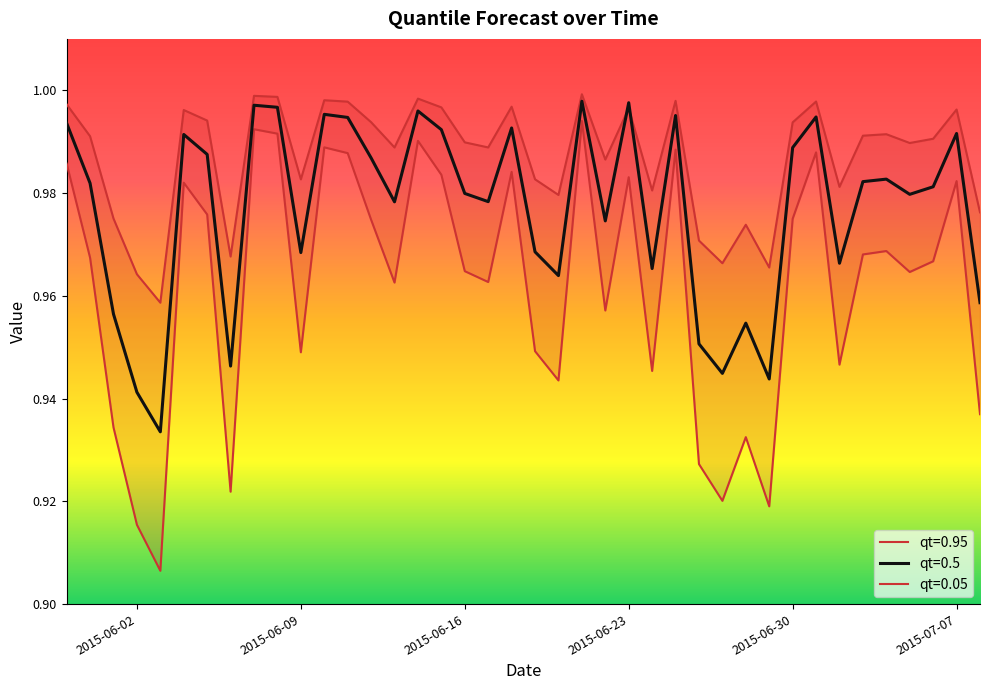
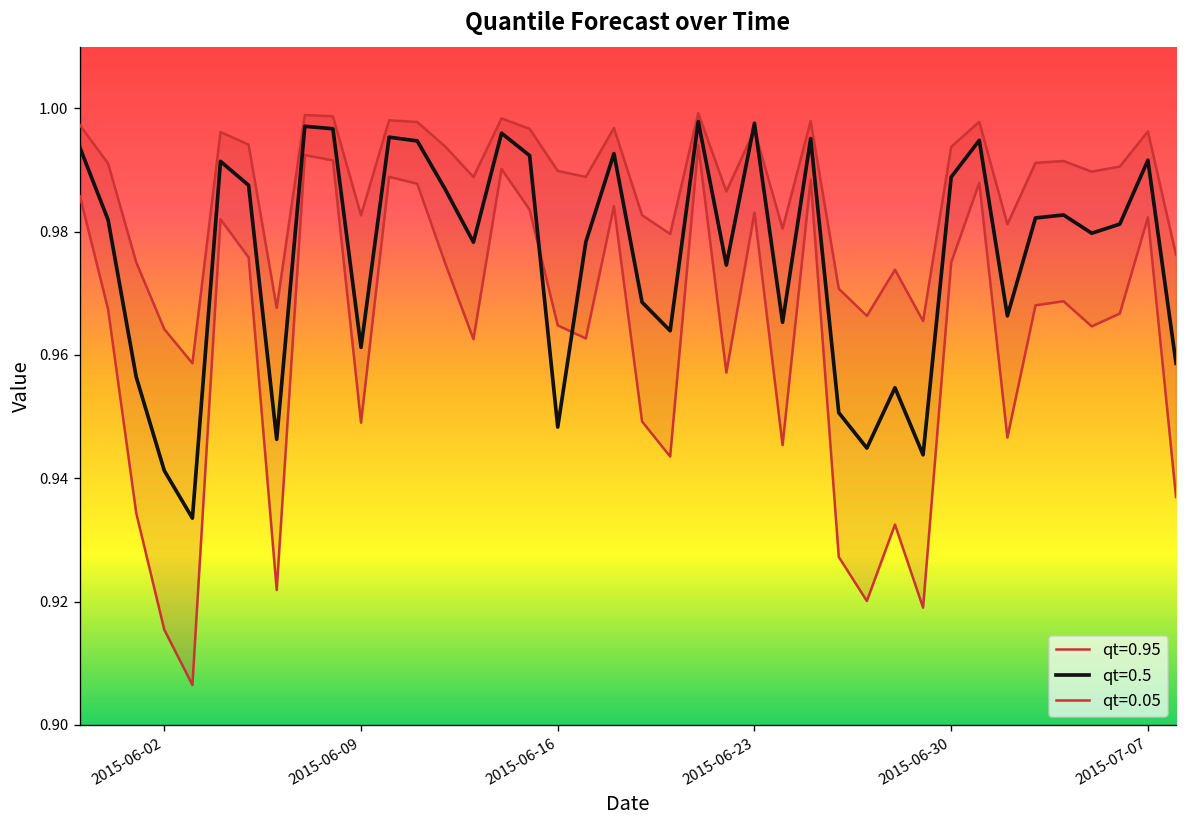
qt=0.5, 2015-06-09: 0.968 -> 0.961
qt=0.5, 2015-06-16: 0.980 -> 0.948
